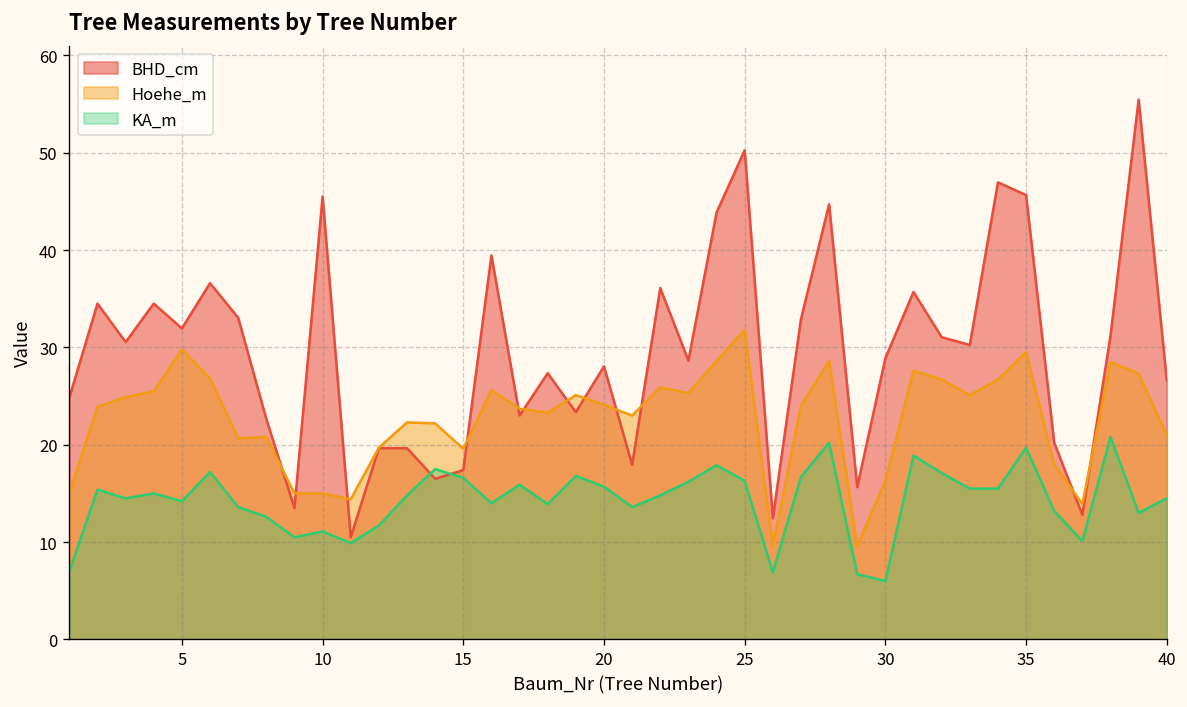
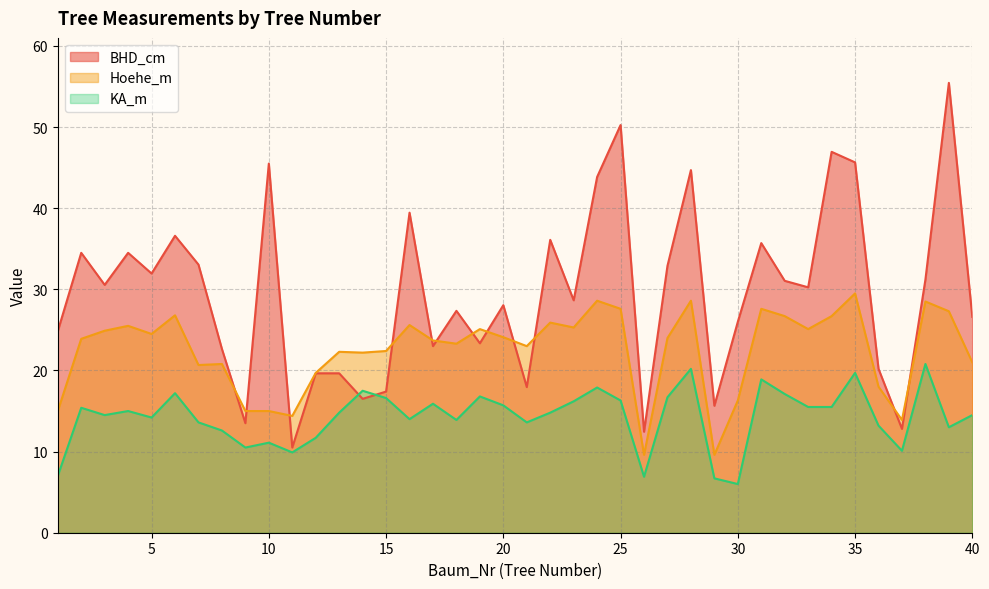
Hoehe_m, 5: 30 -> 25
Hoehe_m, 15: 20 -> 22
Hoehe_m, 25: 32 -> 28
BHD_cm, 30: 29 -> 26
